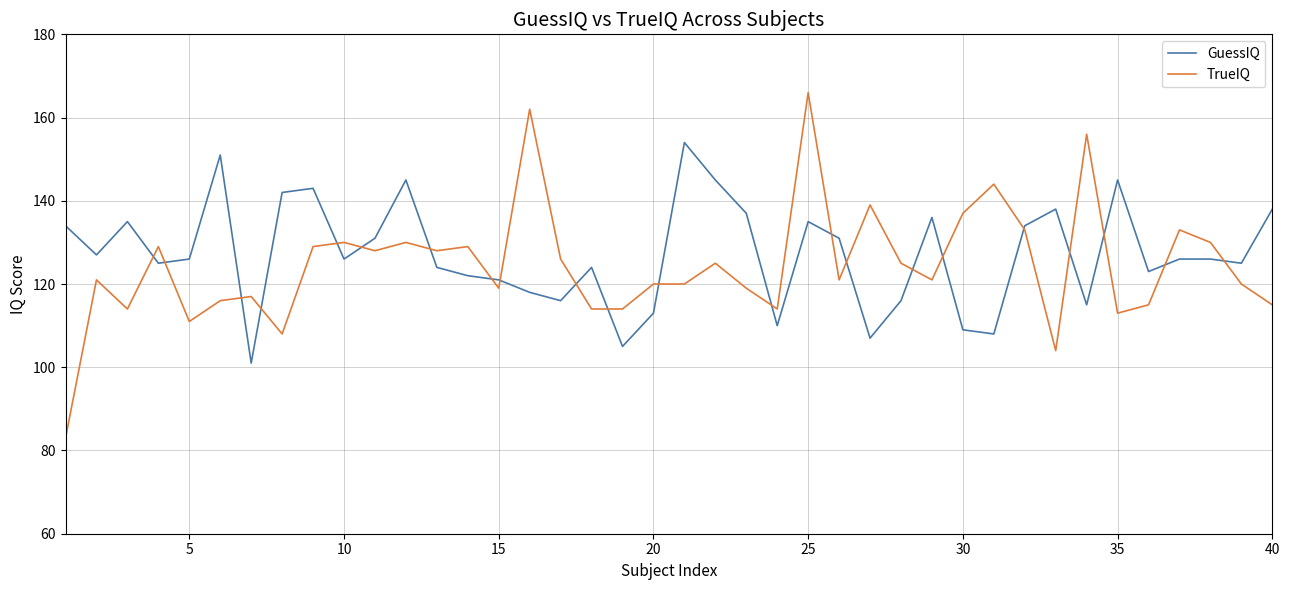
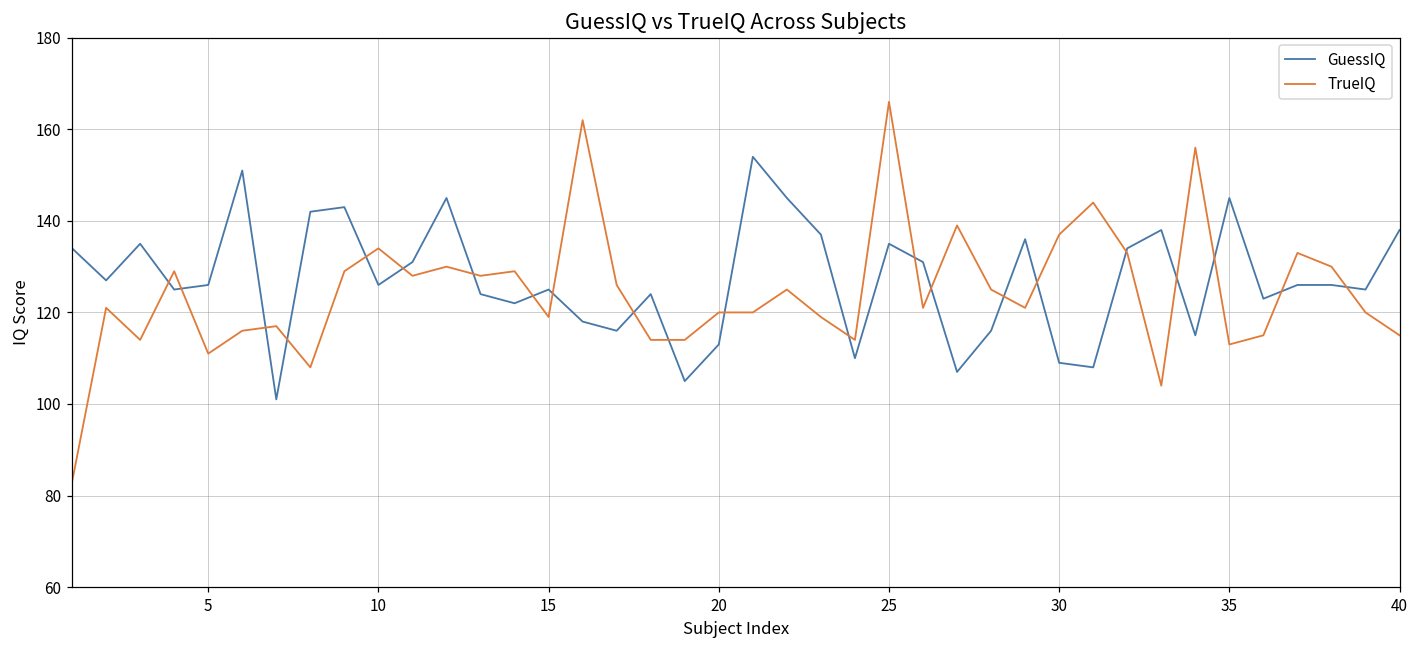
TrueIQ, 10: 130 -> 134
GuessIQ, 15: 121 -> 125
